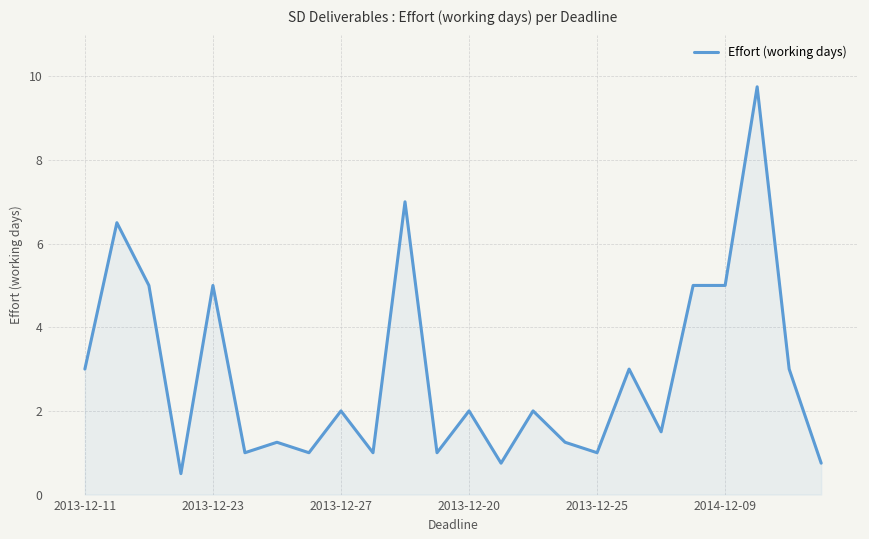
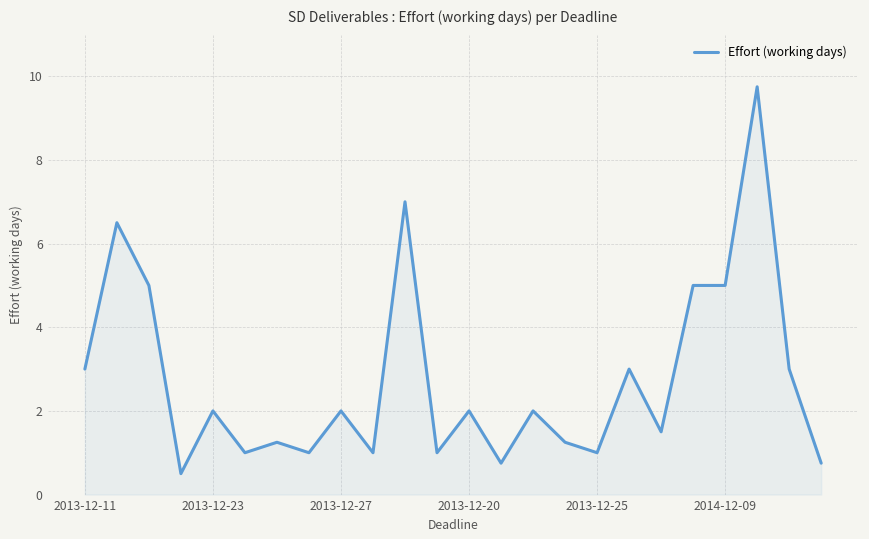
2013-12-23: 5 -> 2
